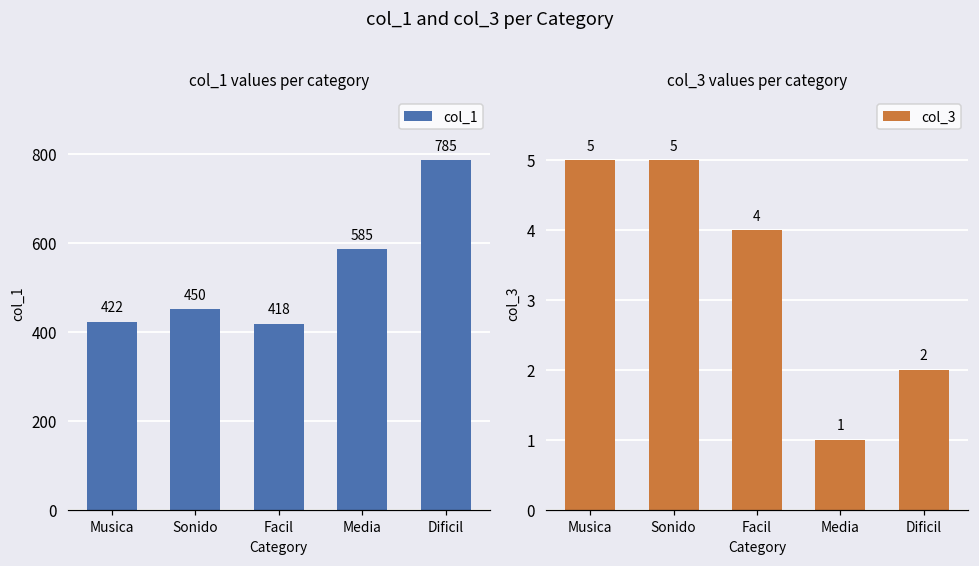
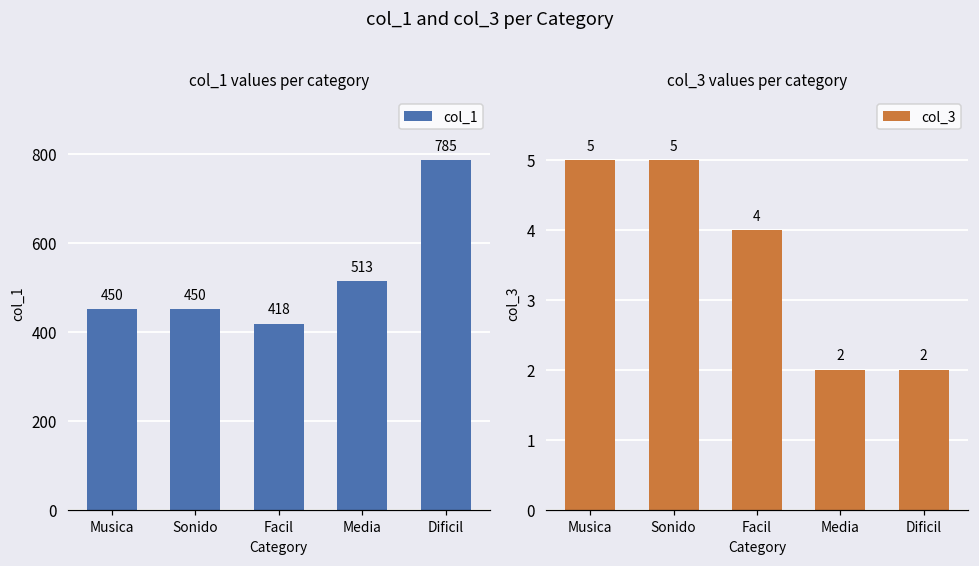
col_1 values per category, Musica: 422 -> 450
col_1 values per category, Media: 585 -> 513
col_3 values per category, Media: 1 -> 2
